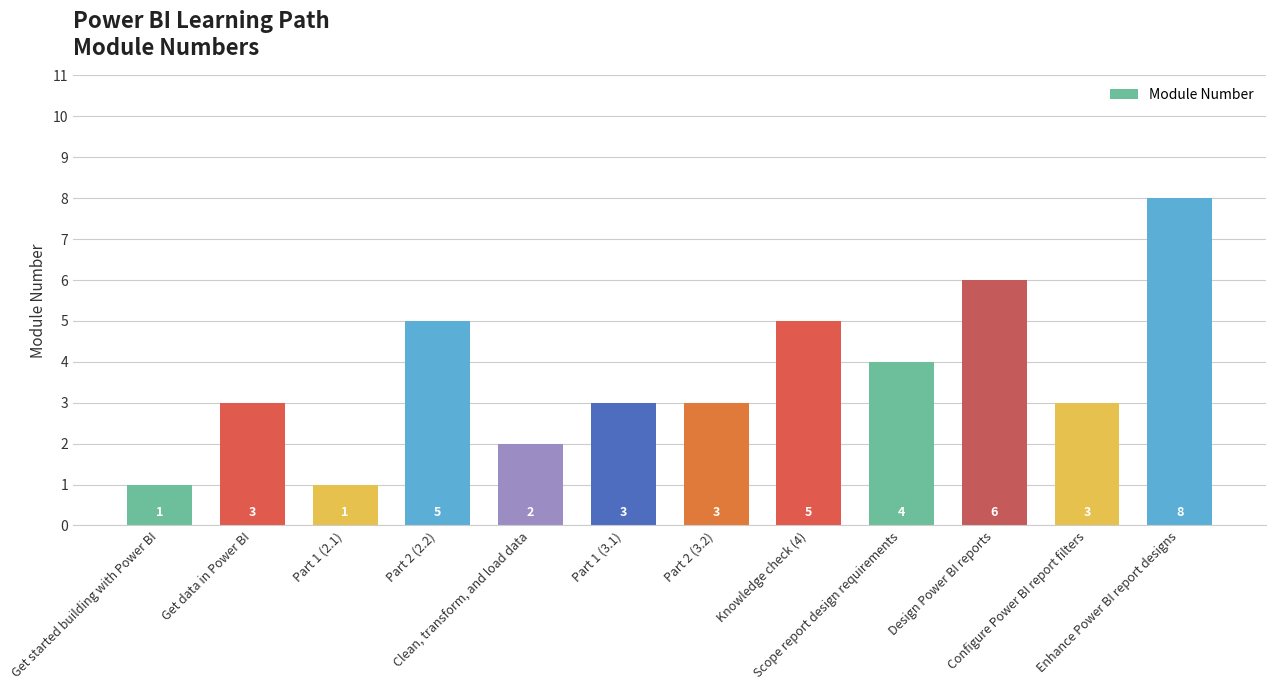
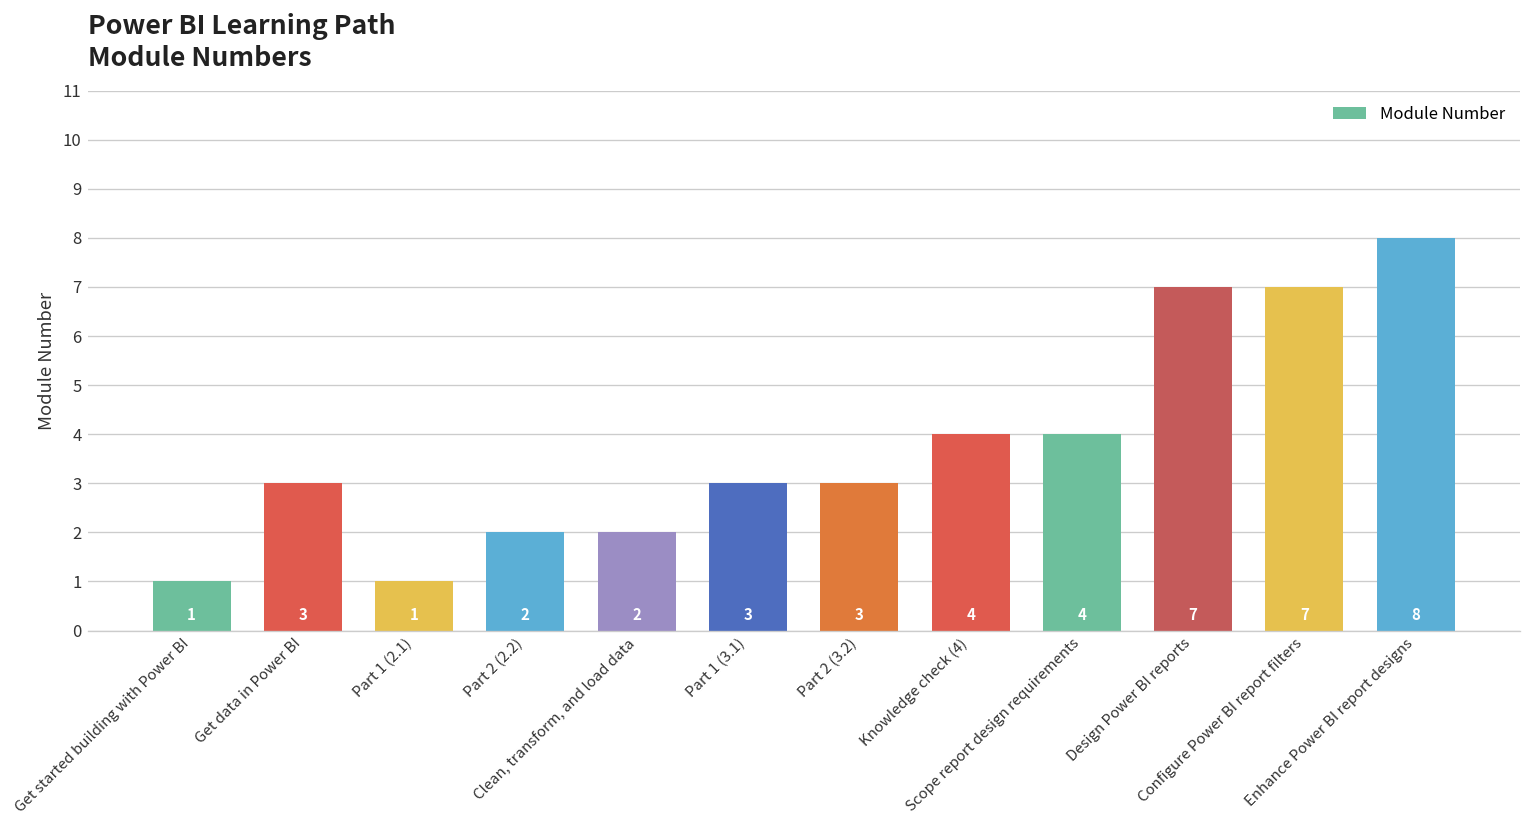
Part 2 (2.2): 5 -> 2
Knowledge check (4): 5 -> 4
Design Power BI reports: 6 -> 7
Configure Power BI report filters: 3 -> 7
